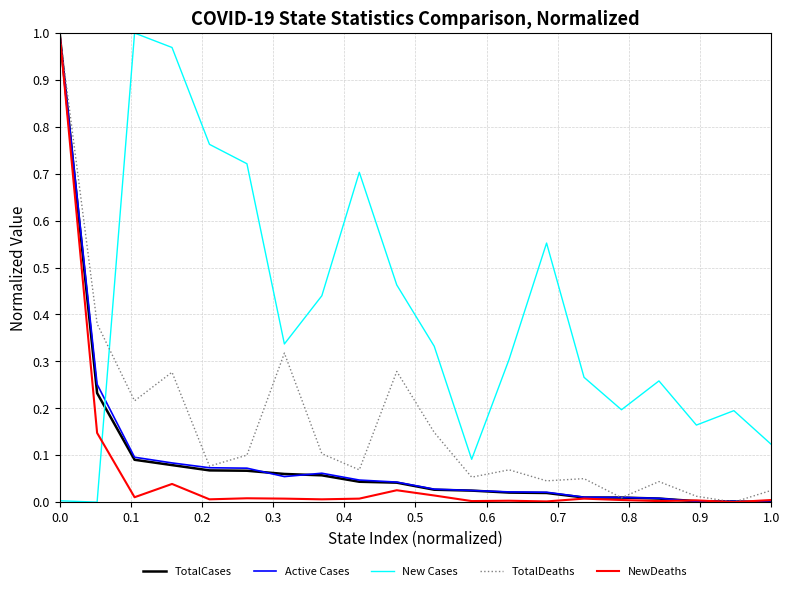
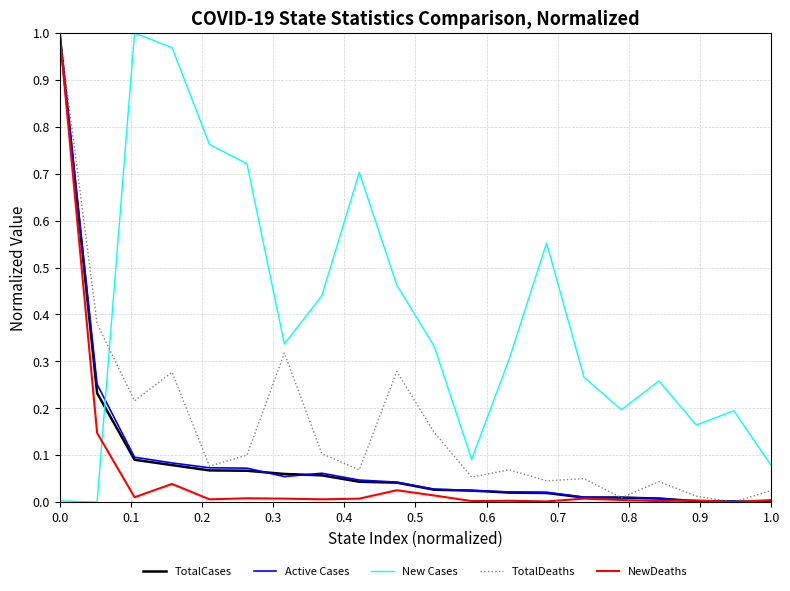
New Cases, 1.0: 0.12 -> 0.08
